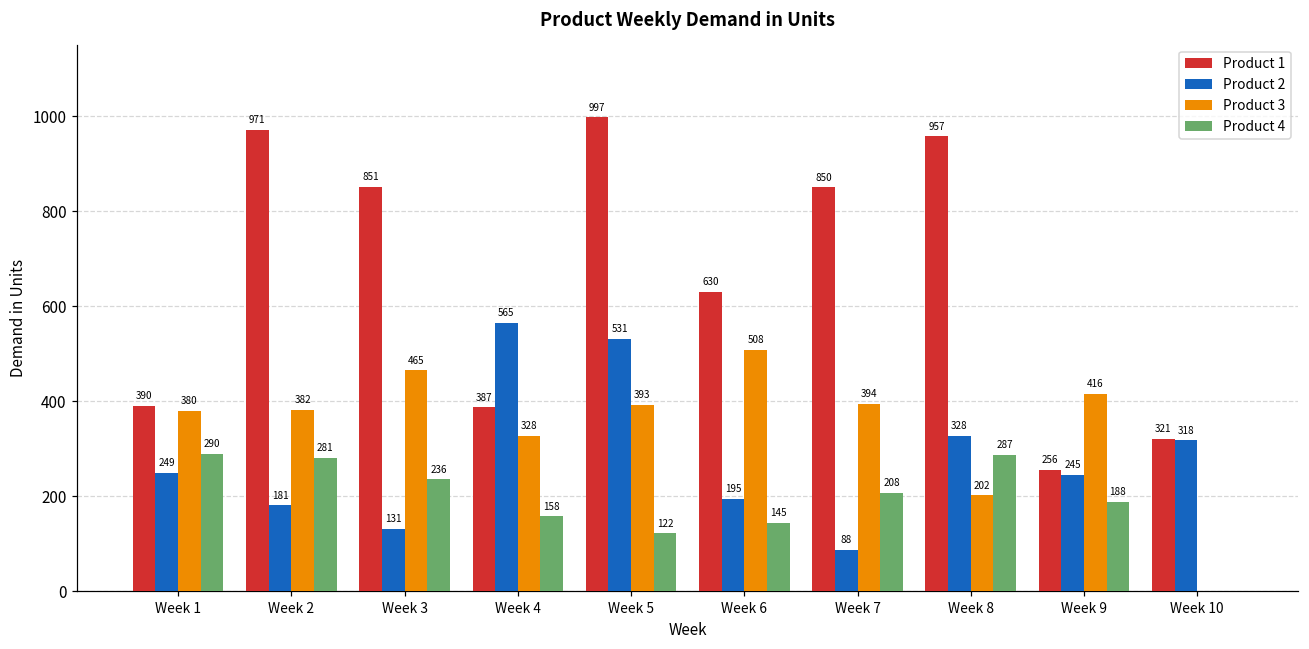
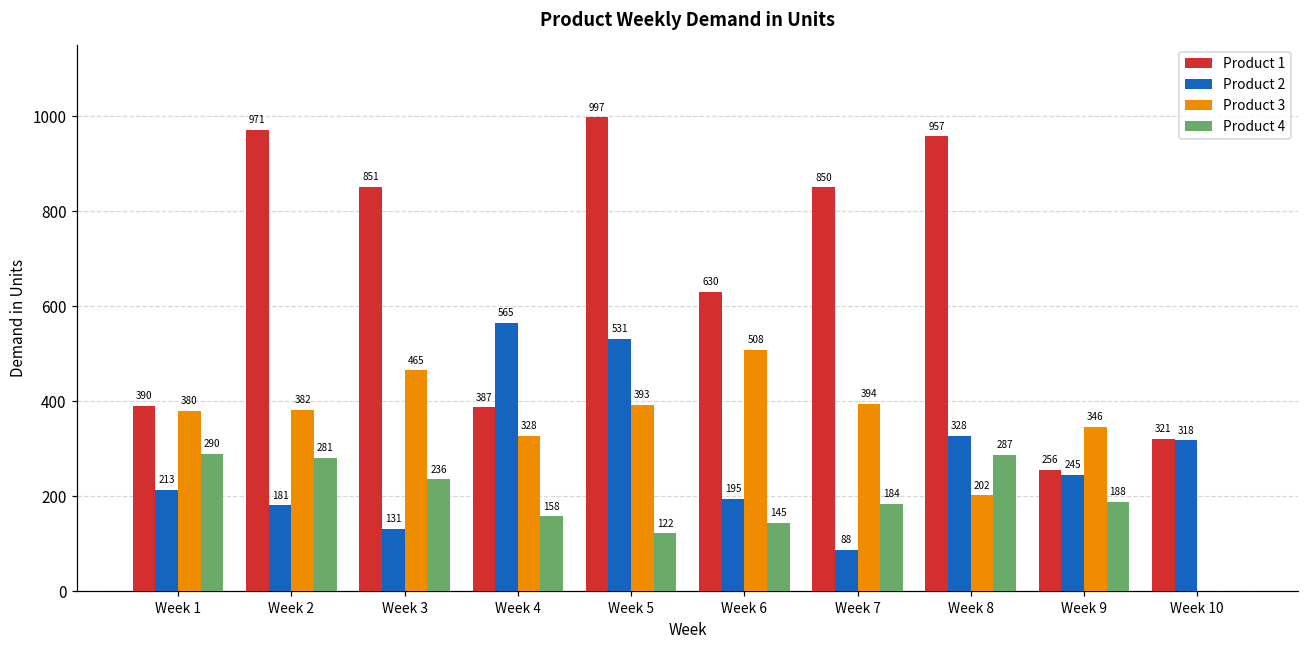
Product 2, Week 1: 249 -> 213
Product 4, Week 7: 208 -> 184
Product 3, Week 9: 416 -> 346
